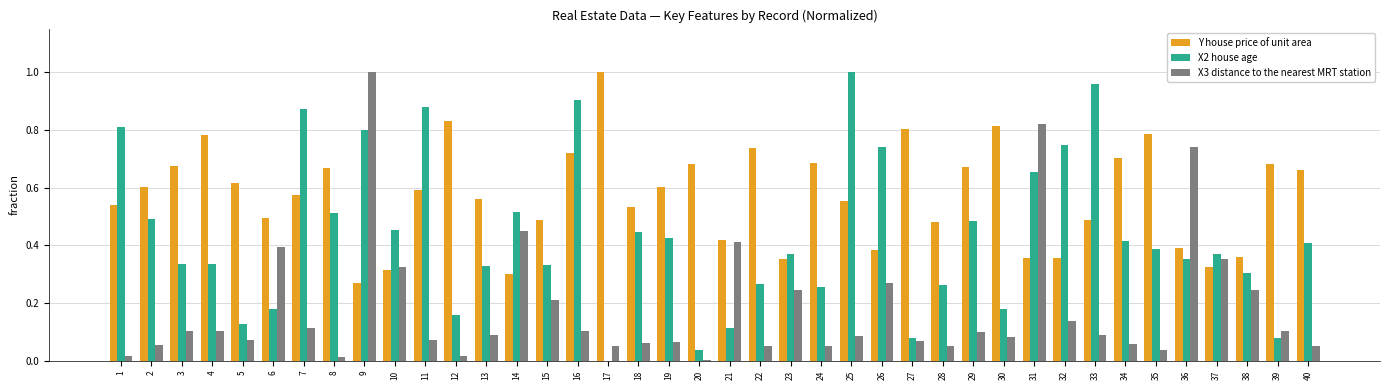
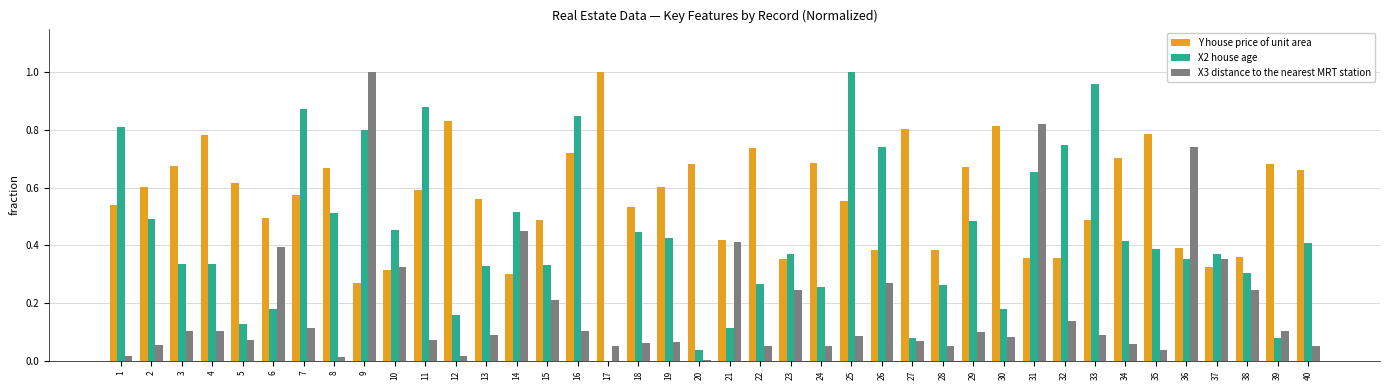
X2 house age, 16: 0.90 -> 0.85
Y house price of unit area, 28: 0.48 -> 0.39
